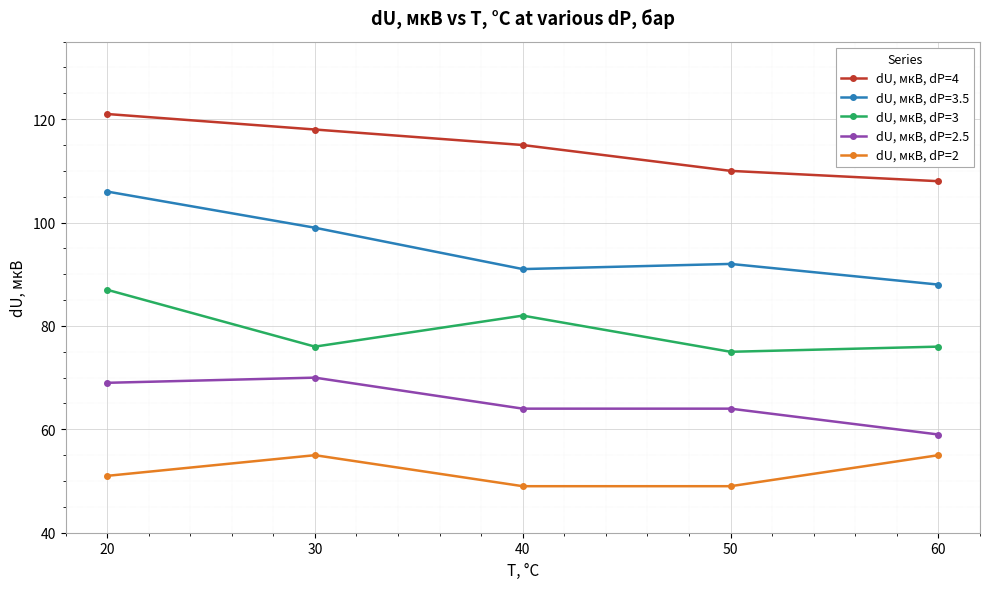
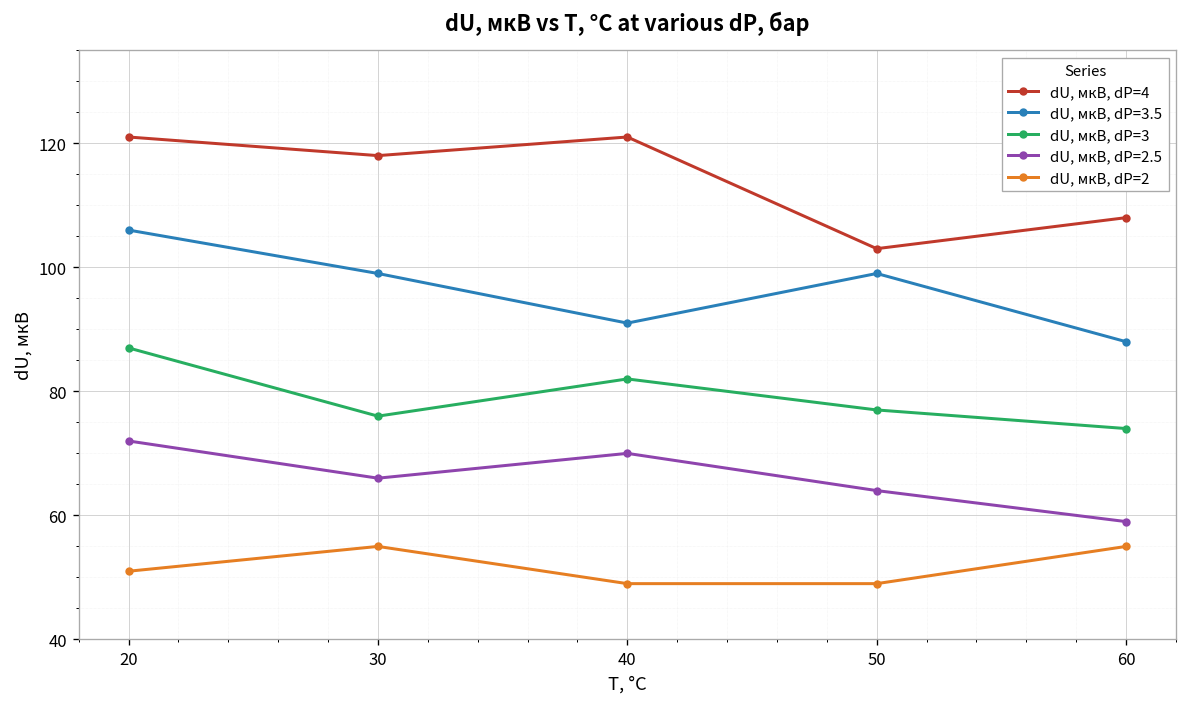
dU, мкВ, dP=2.5, 20: 69 -> 72
dU, мкВ, dP=2.5, 30: 70 -> 66
dU, мкВ, dP=4, 40: 115 -> 121
dU, мкВ, dP=2.5, 40: 64 -> 70
dU, мкВ, dP=4, 50: 110 -> 103
dU, мкВ, dP=3.5, 50: 92 -> 99
dU, мкВ, dP=3, 50: 75 -> 77
dU, мкВ, dP=3, 60: 76 -> 74
